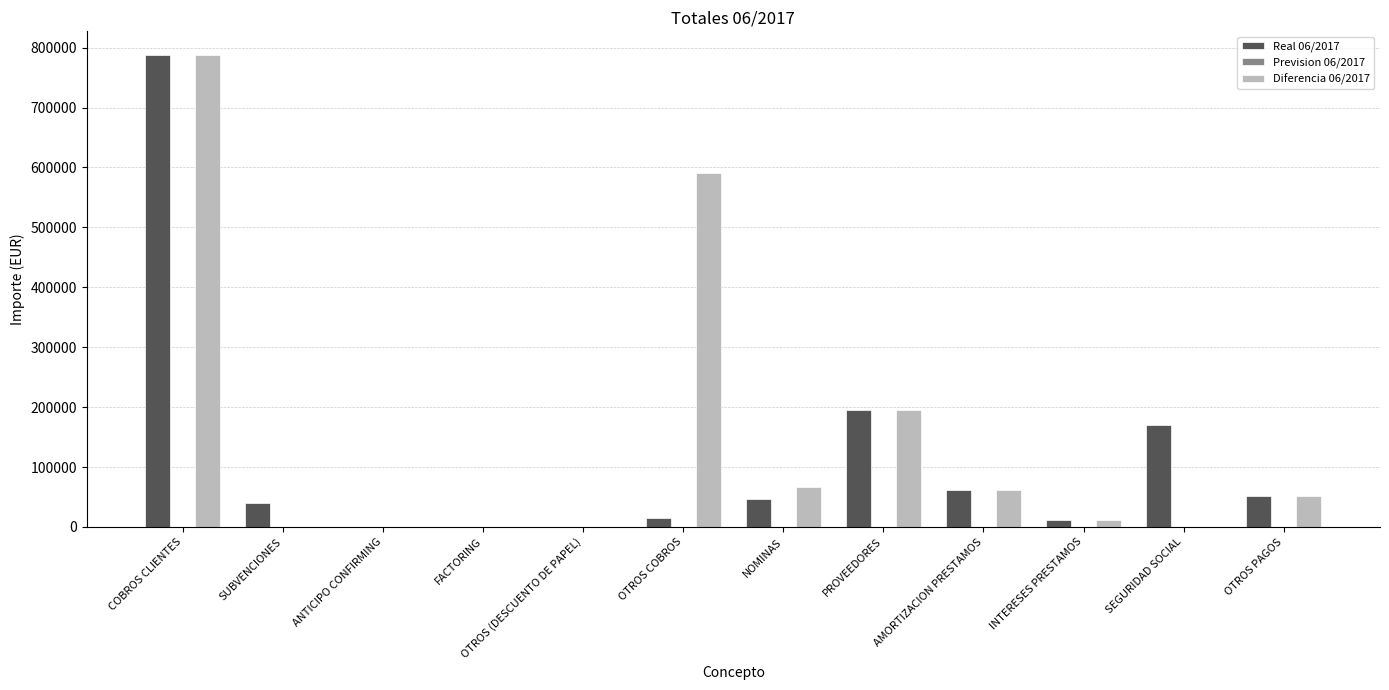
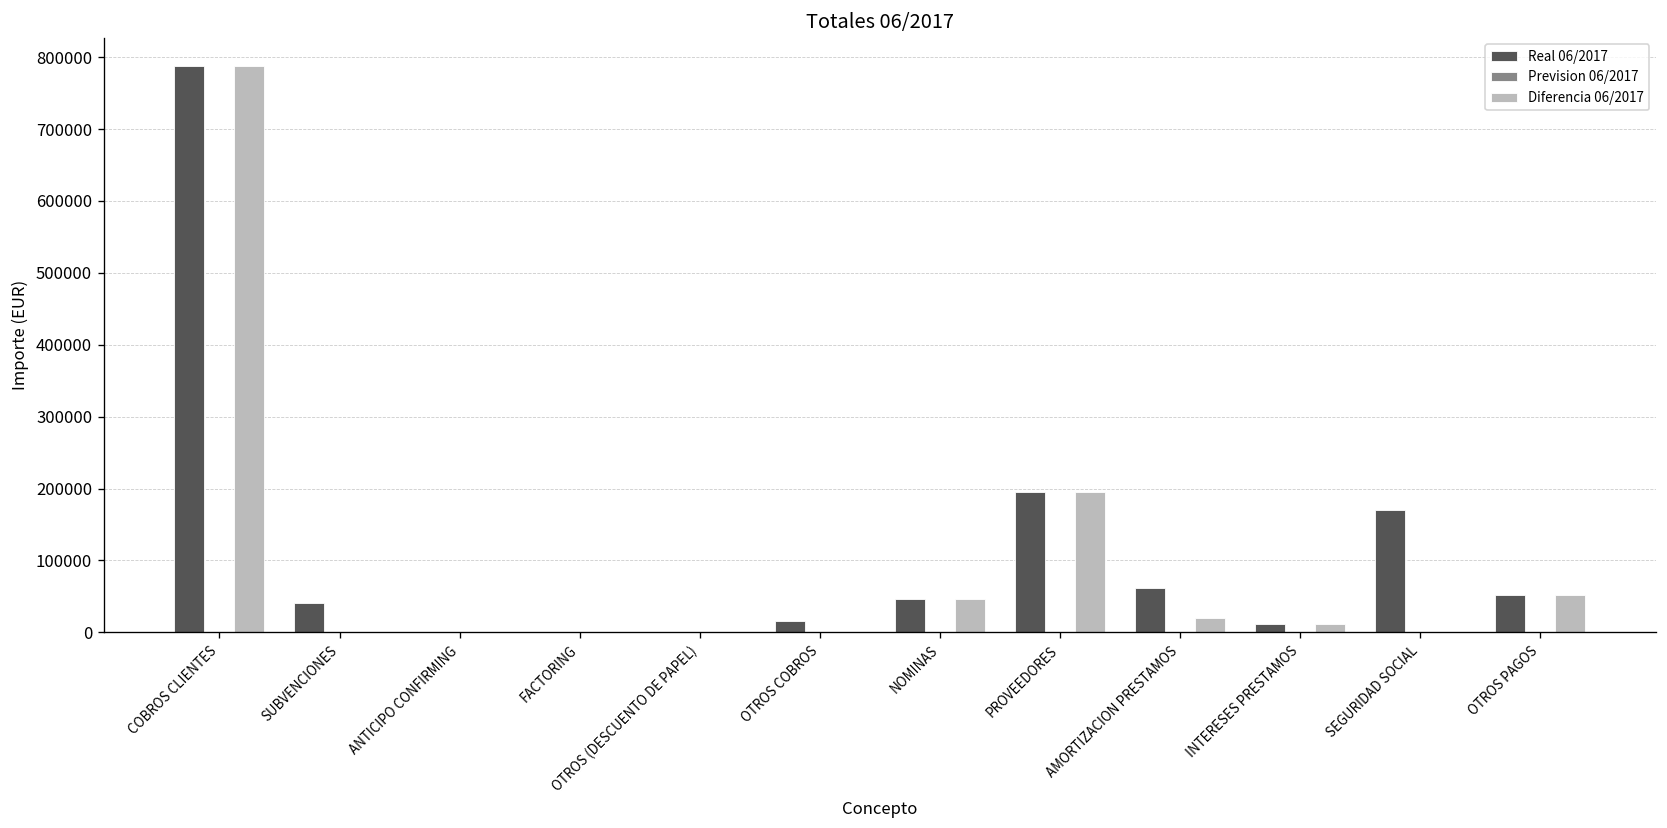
Diferencia 06/2017, OTROS COBROS: 590000 -> 0
Diferencia 06/2017, NOMINAS: 70000 -> 50000
Diferencia 06/2017, AMORTIZACION PRESTAMOS: 60000 -> 20000
